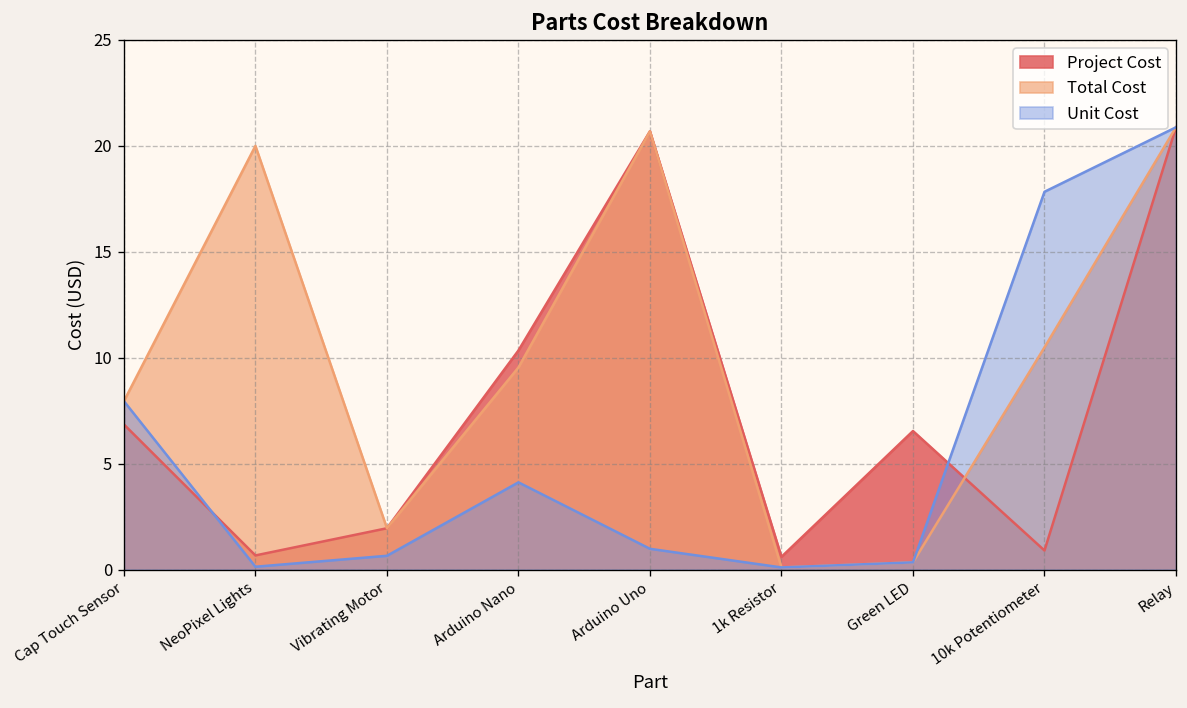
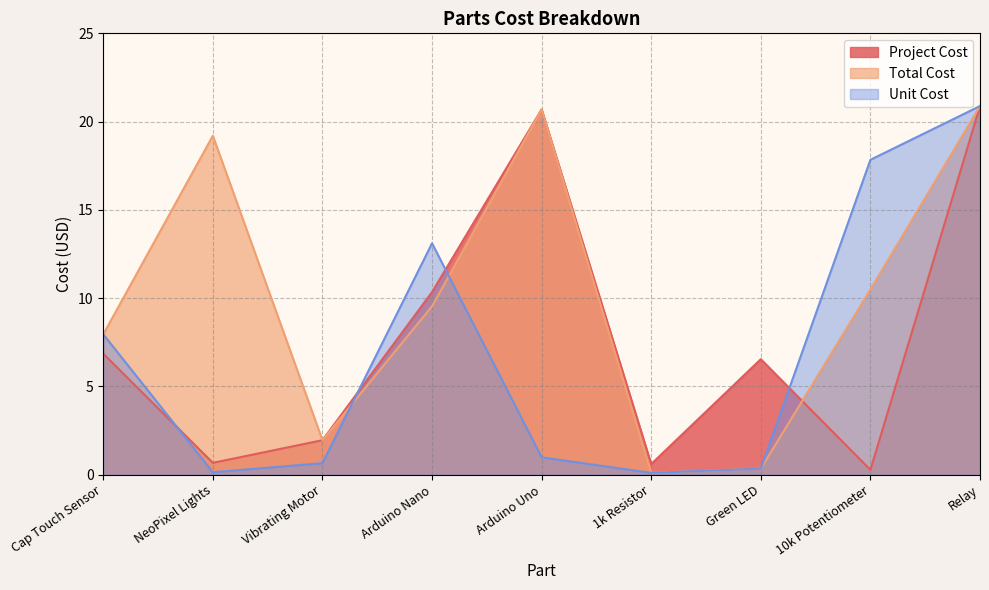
Total Cost, NeoPixel Lights: 20.0 -> 19.2
Unit Cost, Arduino Nano: 4.1 -> 13.1
Project Cost, 10k Potentiometer: 0.9 -> 0.3
